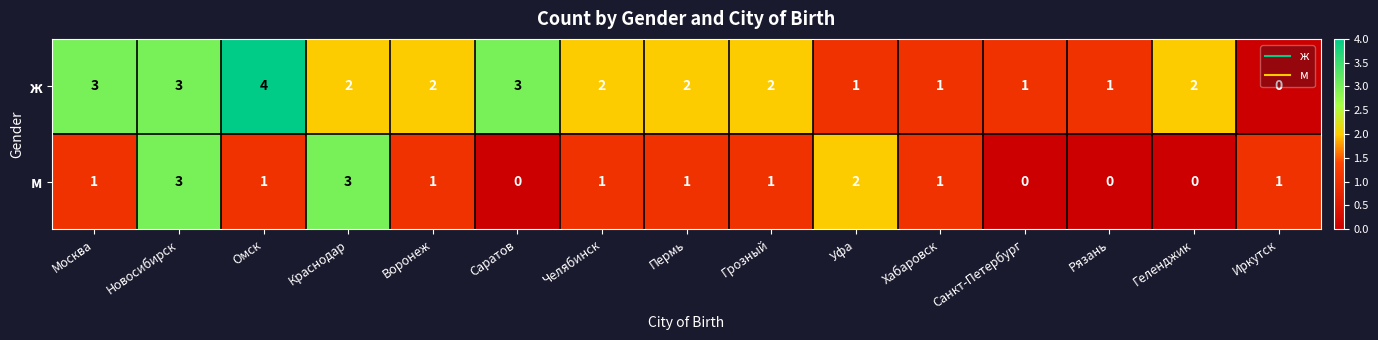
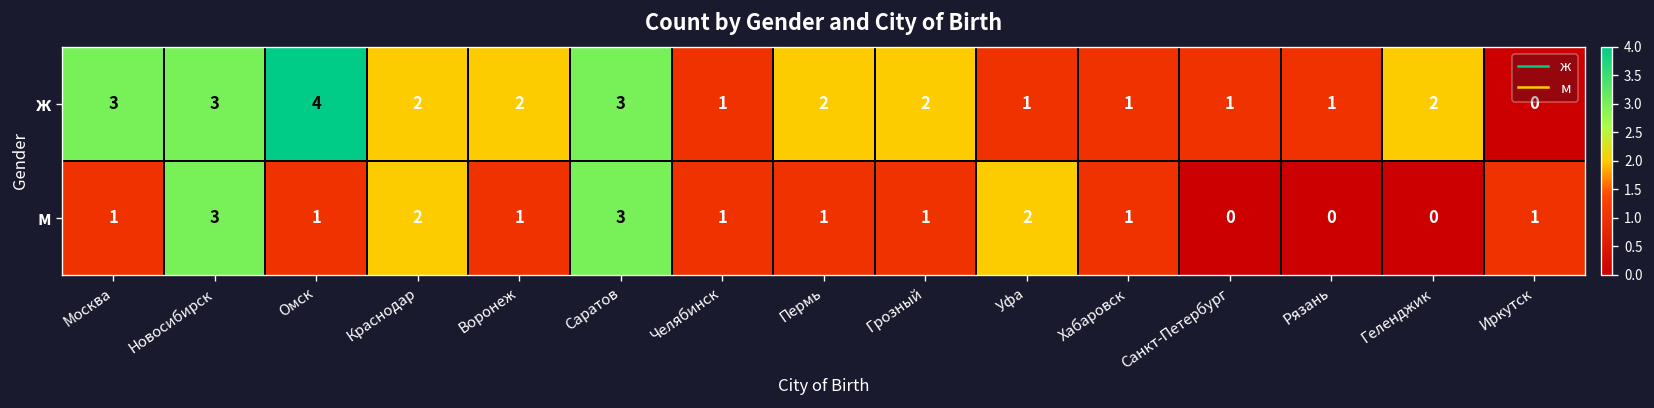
ж, Челябинск: 2 -> 1
м, Краснодар: 3 -> 2
м, Саратов: 0 -> 3
